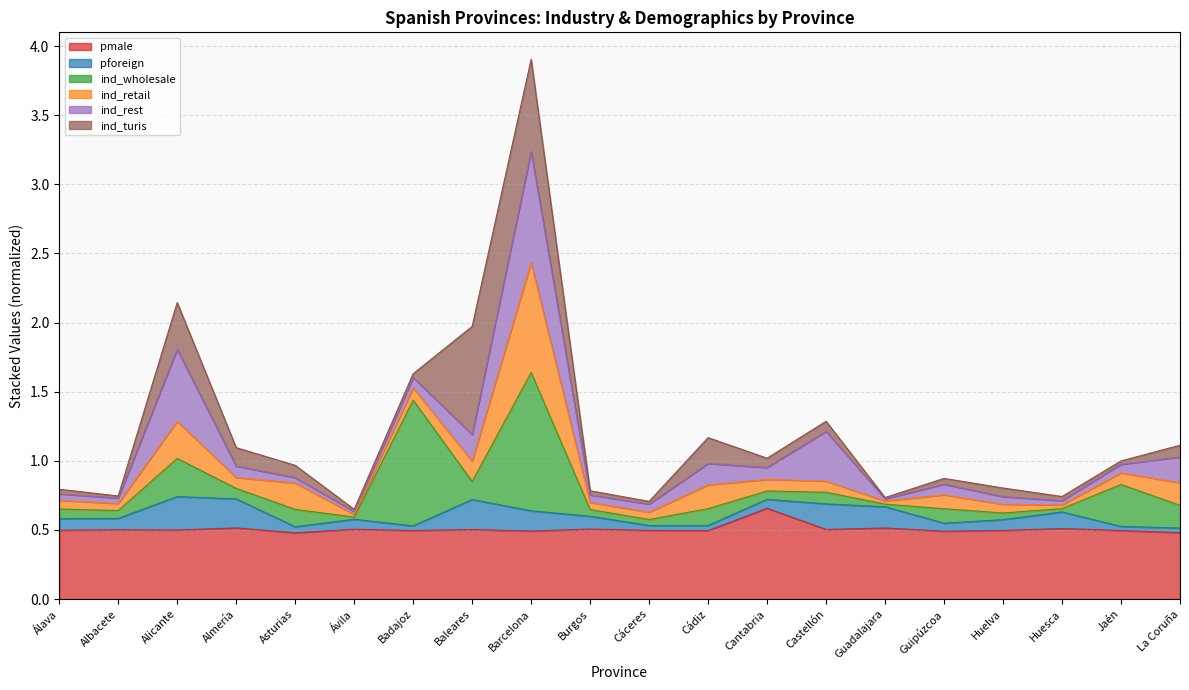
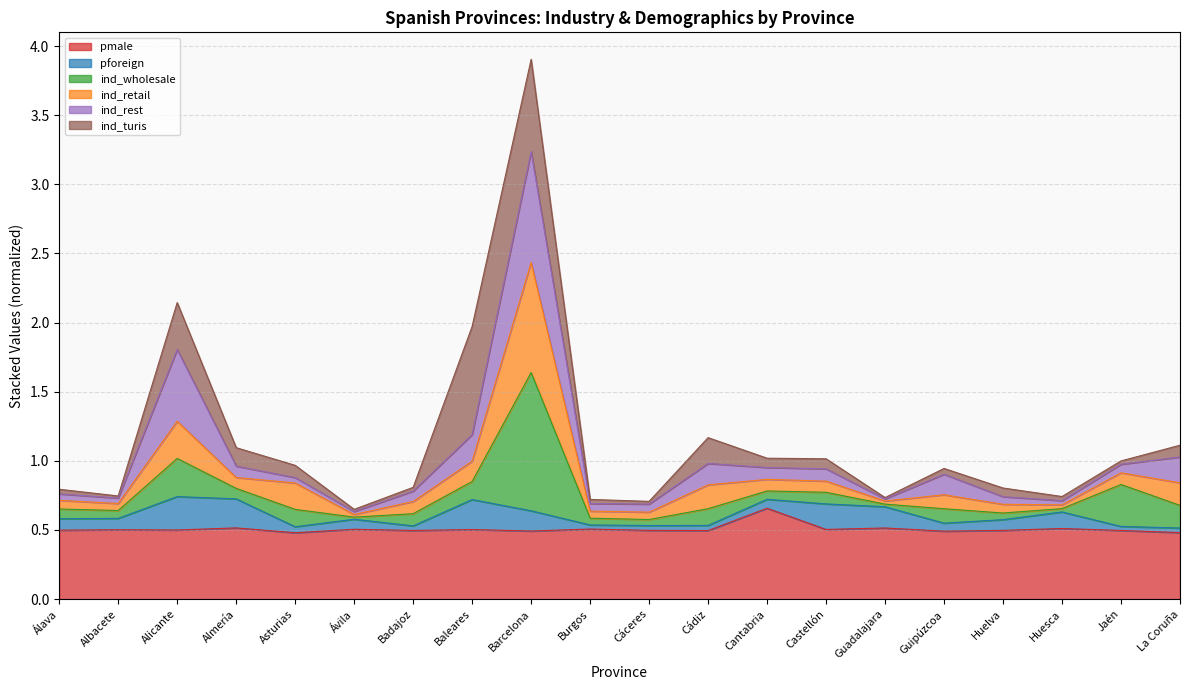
ind_wholesale, Badajoz: 0.91 -> 0.09
pforeign, Burgos: 0.09 -> 0.03
ind_rest, Castellón: 0.36 -> 0.09
ind_rest, Guipúzcoa: 0.08 -> 0.15
